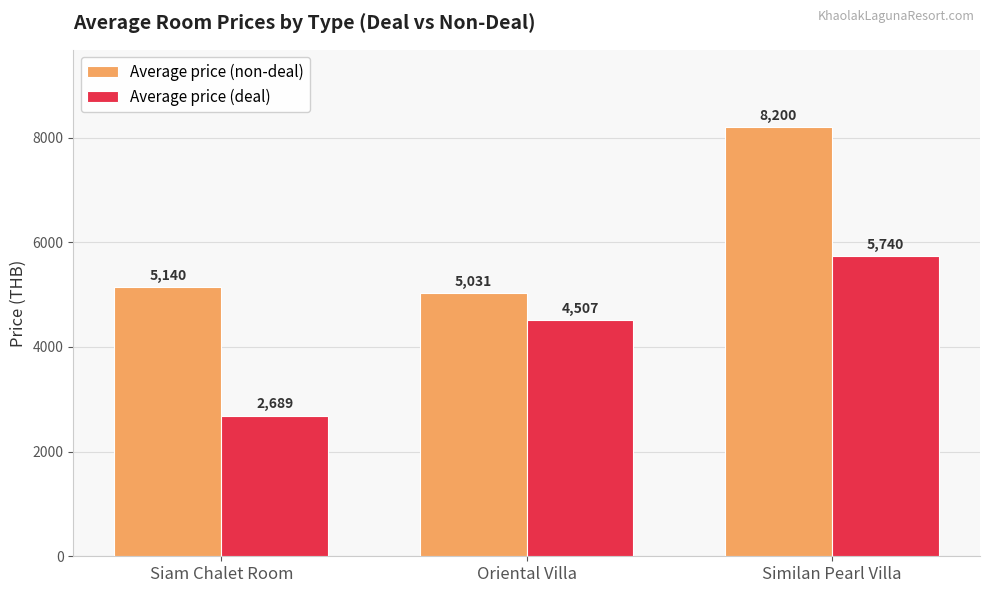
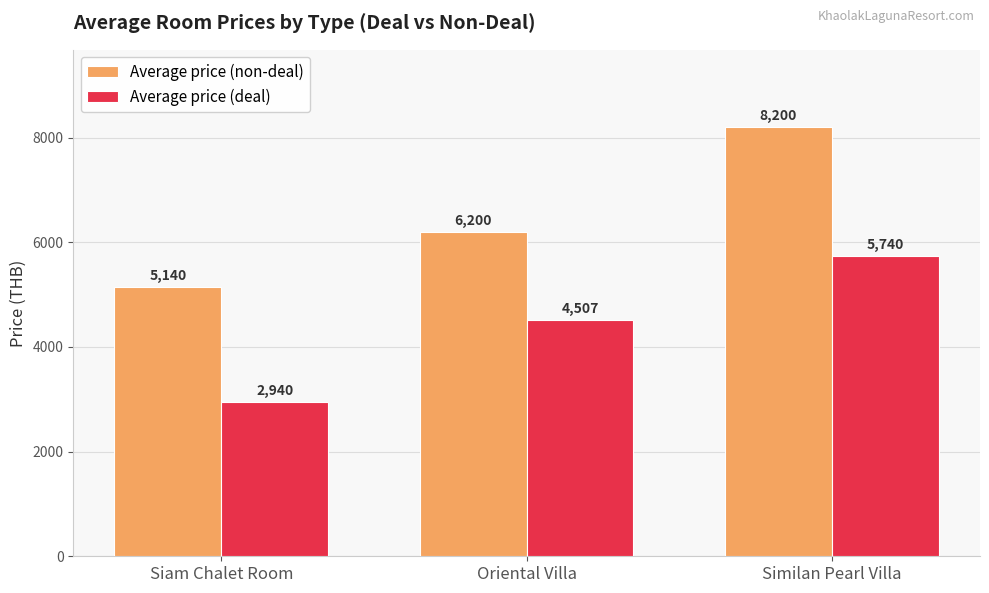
Average price (deal), Siam Chalet Room: 2,689 -> 2,940
Average price (non-deal), Oriental Villa: 5,031 -> 6,200
